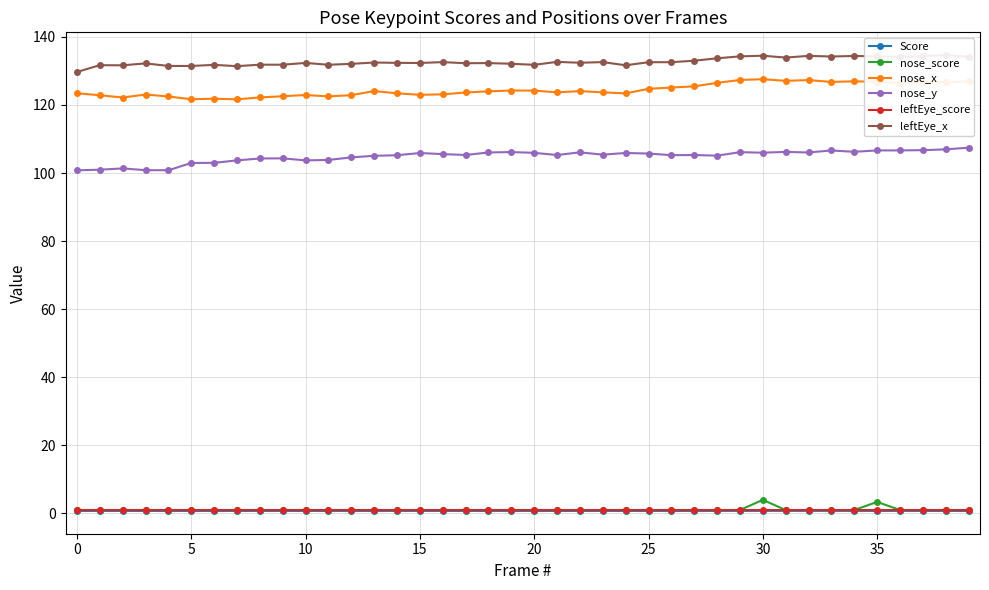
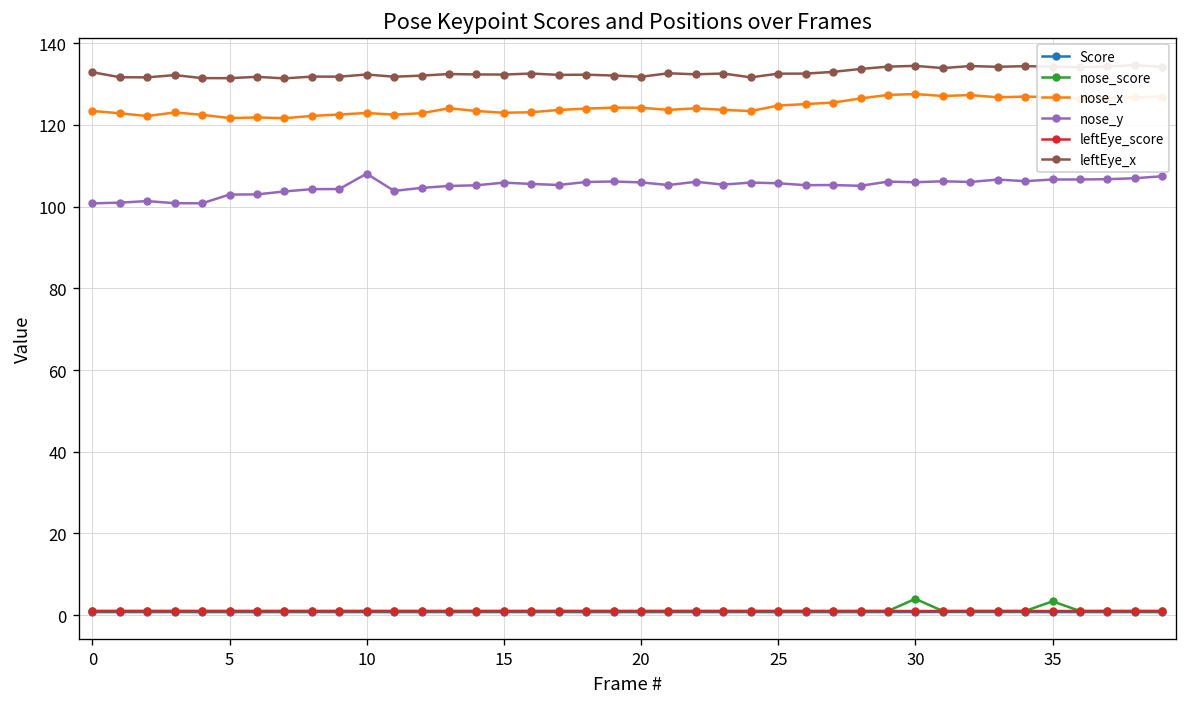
leftEye_x, 0: 130 -> 133
nose_y, 10: 104 -> 108
